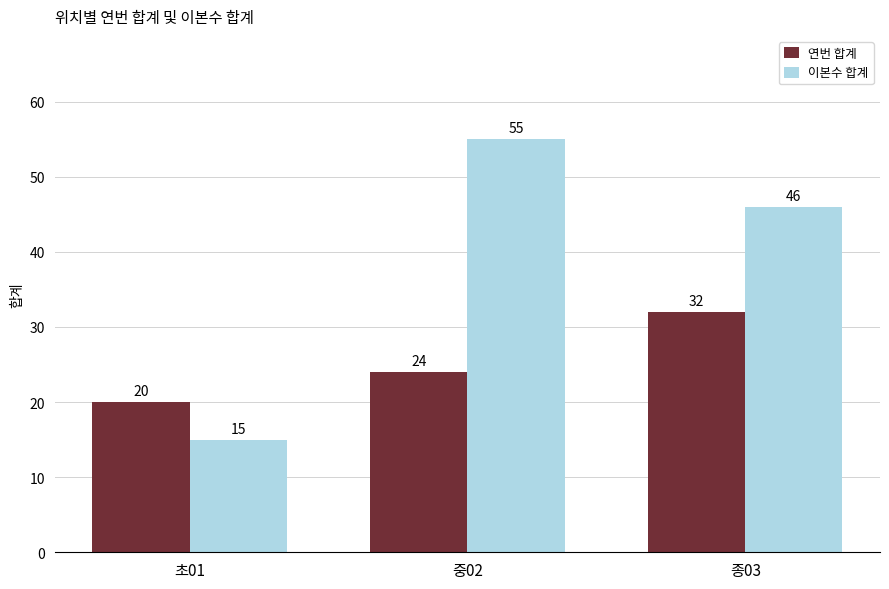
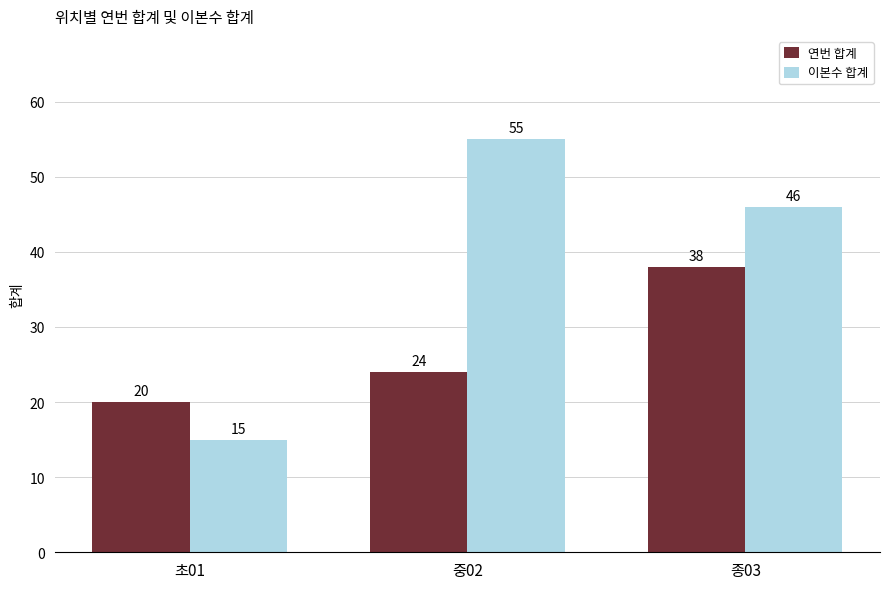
연번 합계, 종03: 32 -> 38
